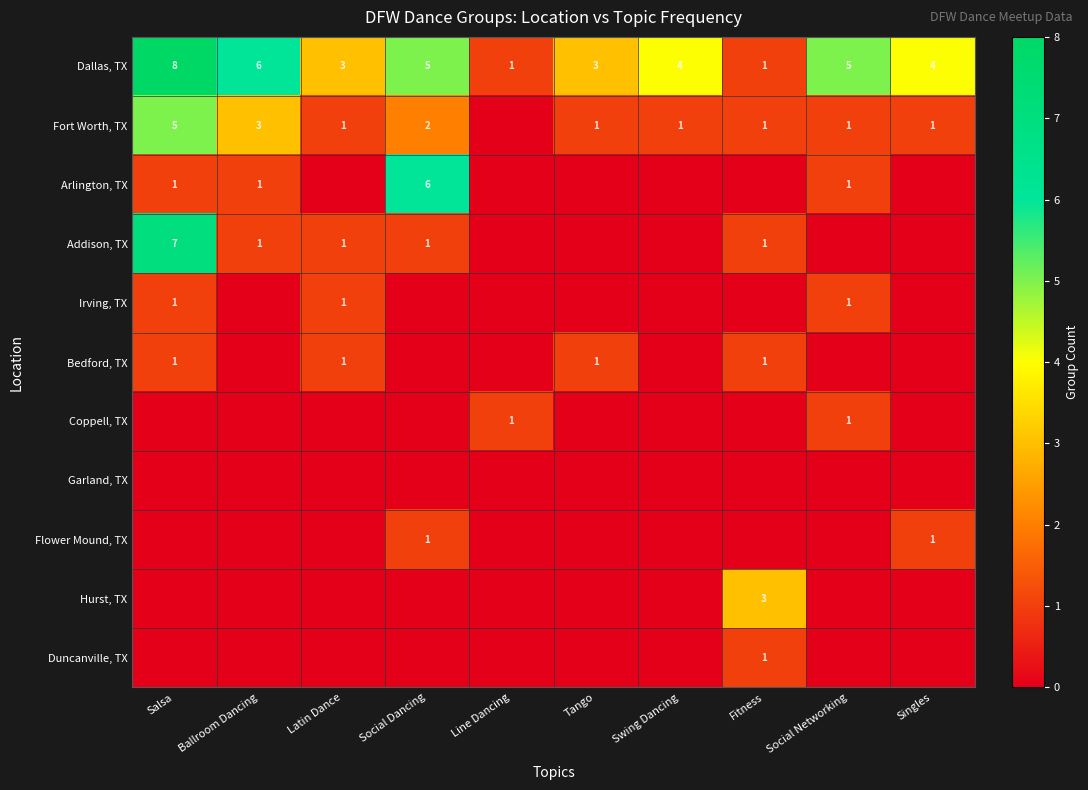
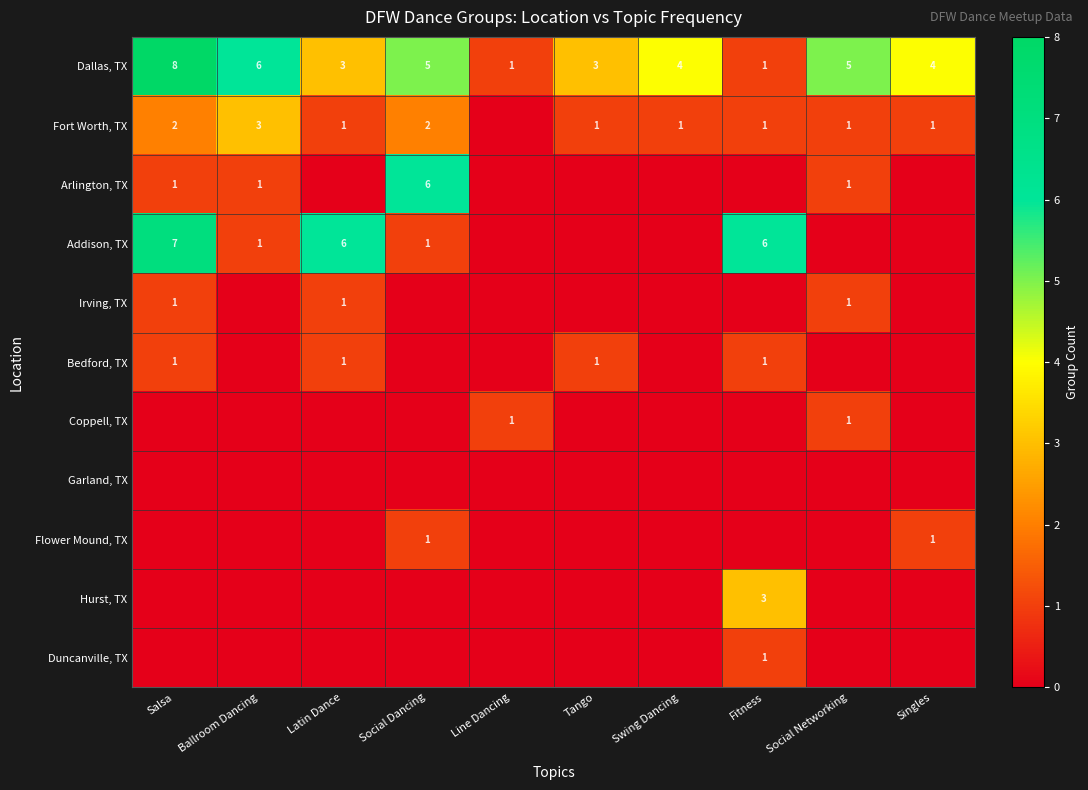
Fort Worth, TX, Salsa: 5 -> 2
Addison, TX, Latin Dance: 1 -> 6
Addison, TX, Fitness: 1 -> 6
